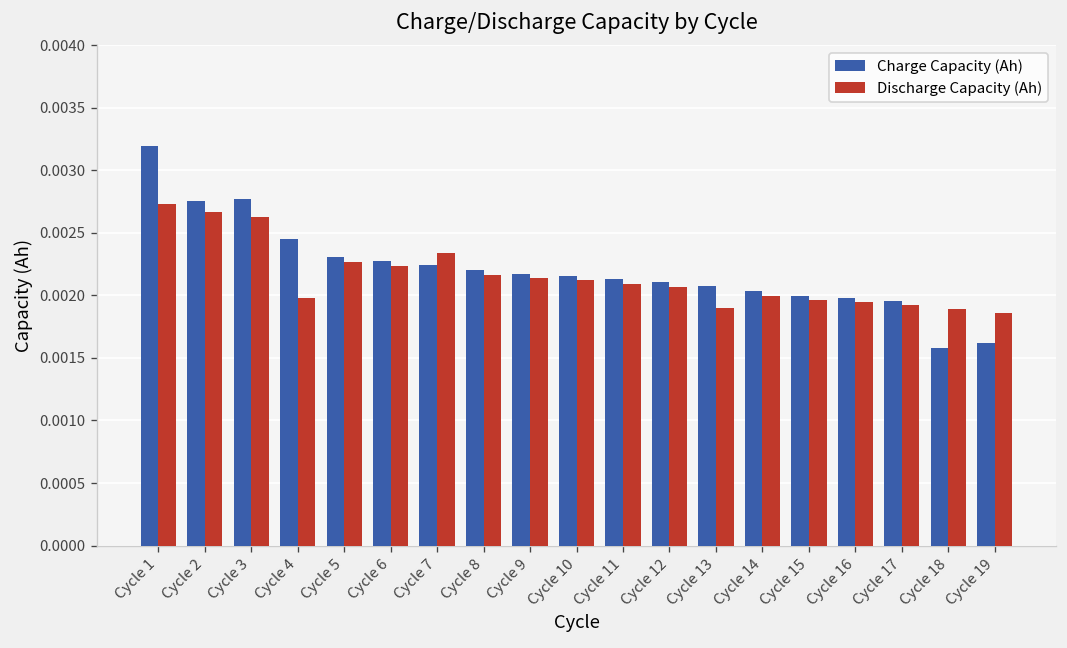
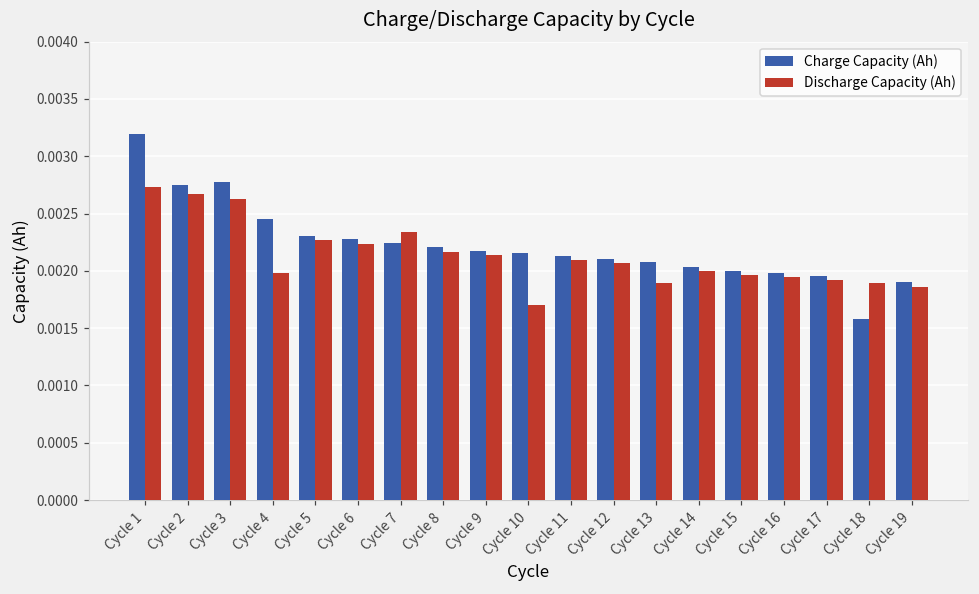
Discharge Capacity (Ah), Cycle 10: 0.00212 -> 0.00170
Charge Capacity (Ah), Cycle 19: 0.00162 -> 0.00190
